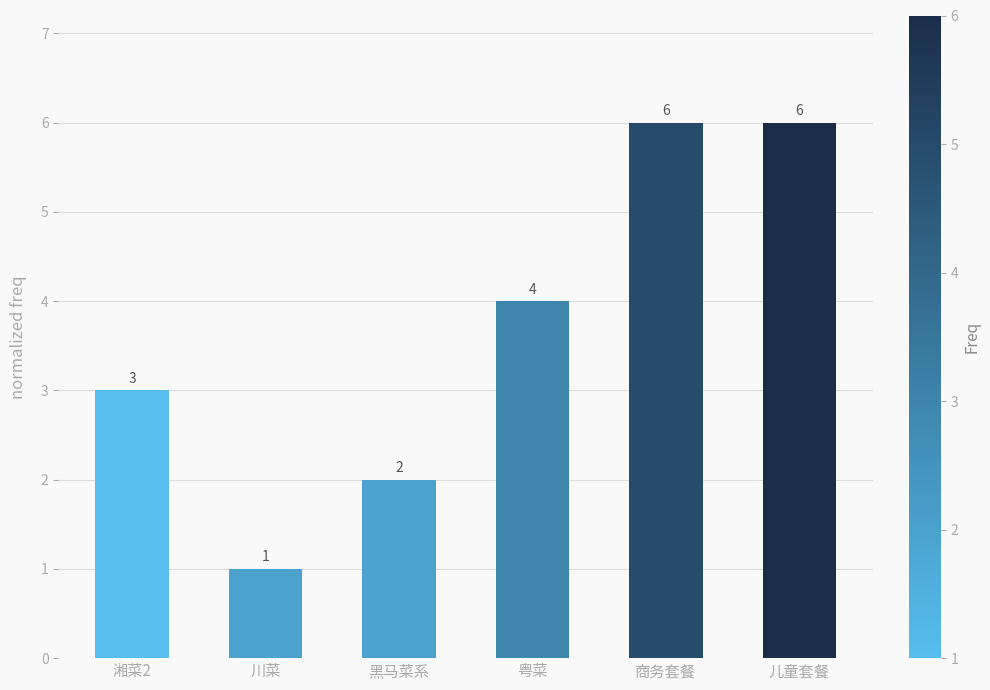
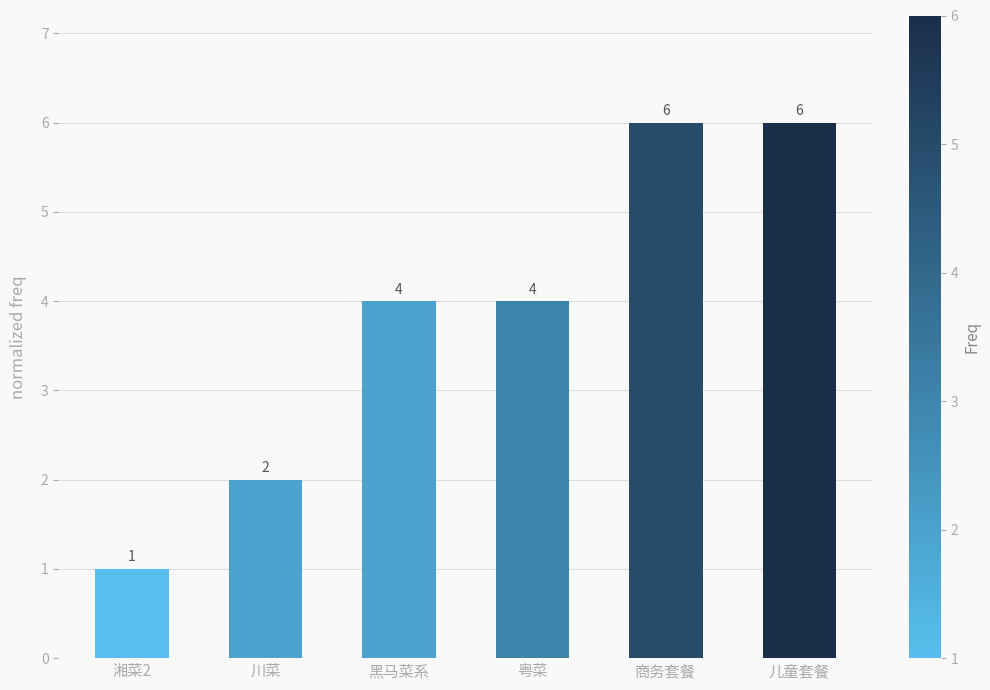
湘菜2: 3 -> 1
川菜: 1 -> 2
黑马菜系: 2 -> 4
